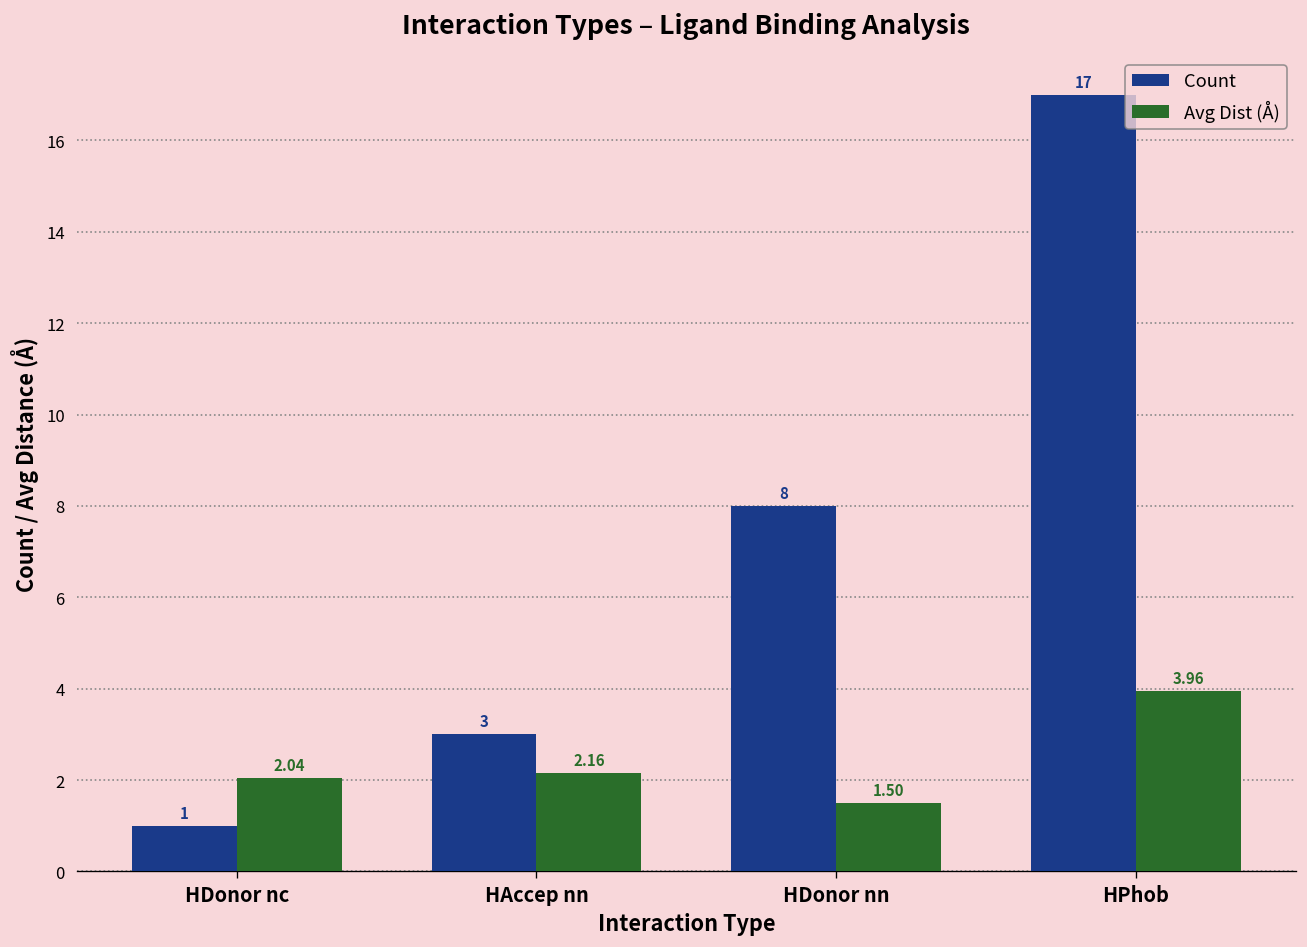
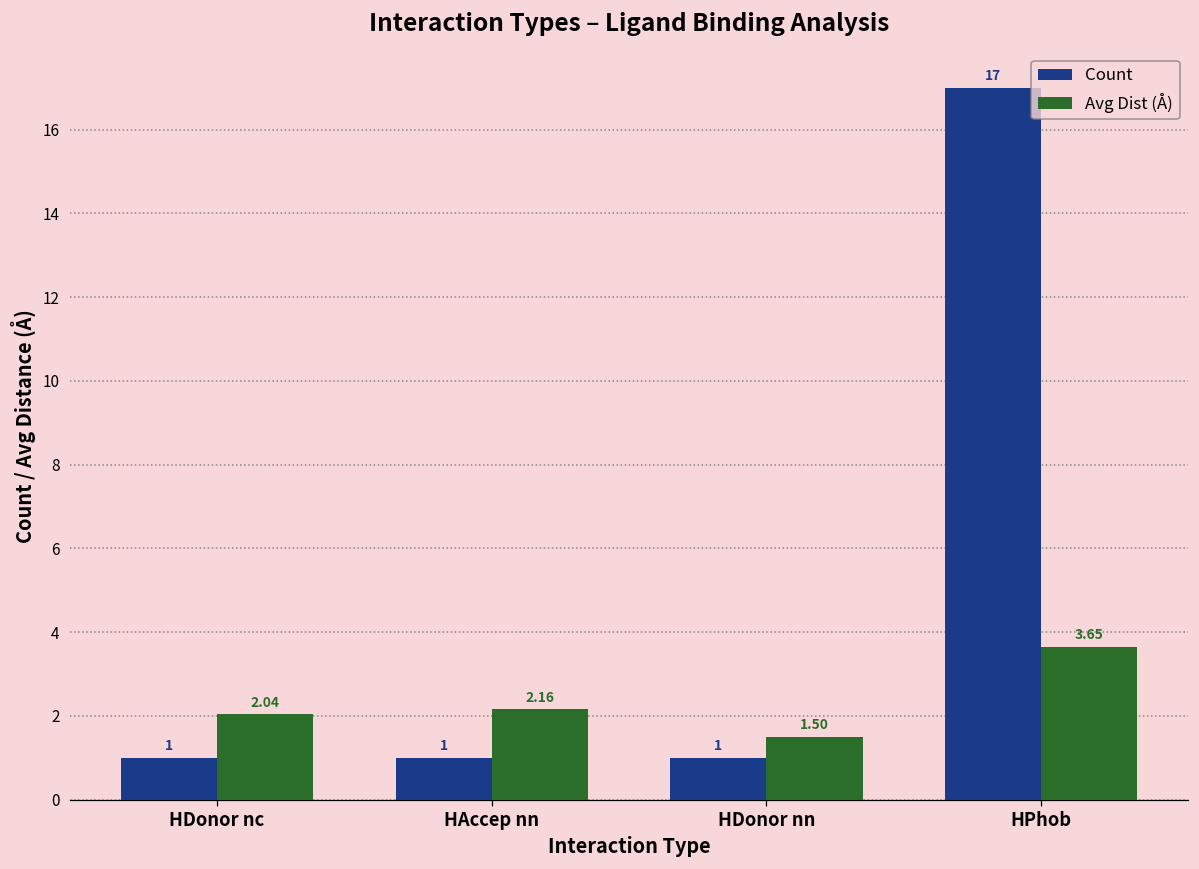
Count, HAccep nn: 3 -> 1
Count, HDonor nn: 8 -> 1
Avg Dist (Å), HPhob: 3.96 -> 3.65
